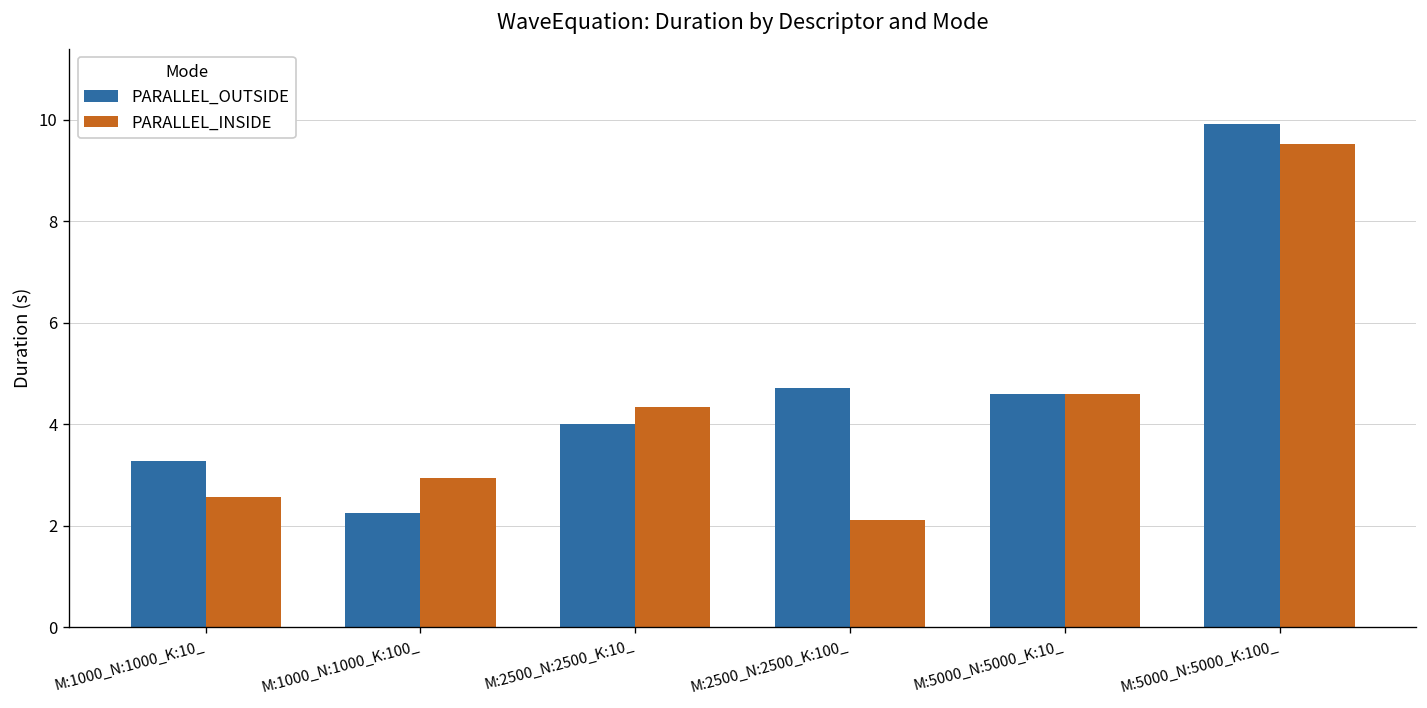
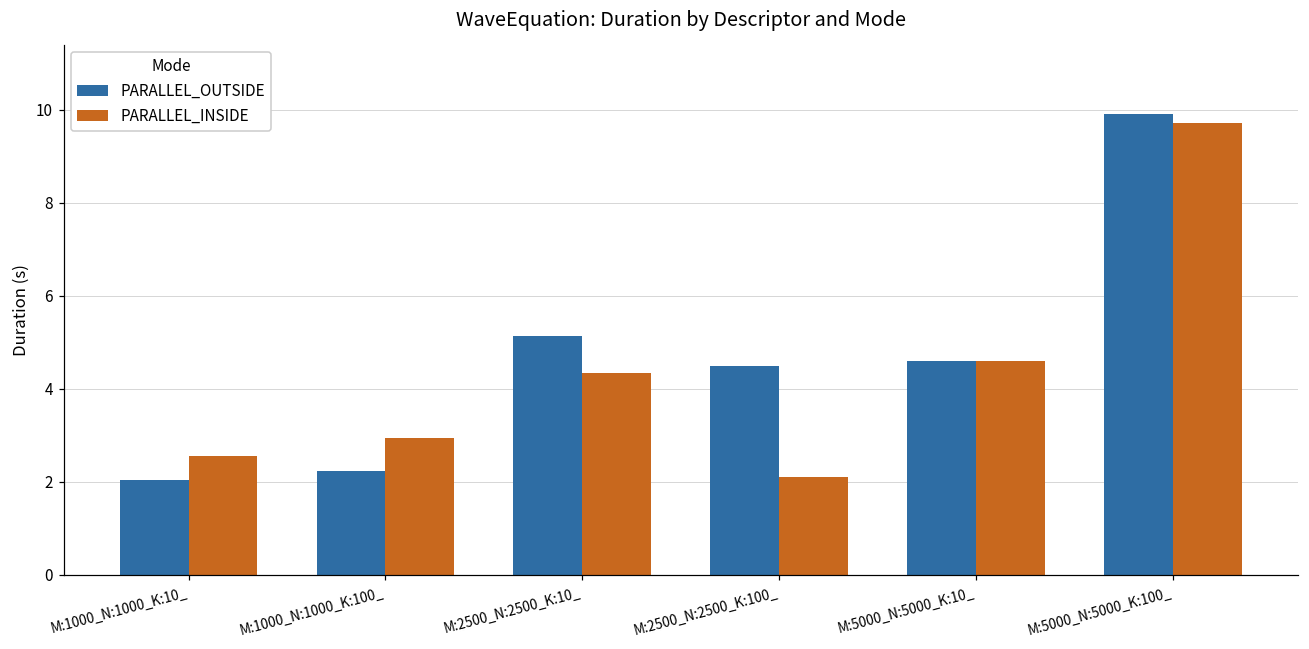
PARALLEL_OUTSIDE, M:1000_N:1000_K:10_: 3.3 -> 2.0
PARALLEL_OUTSIDE, M:2500_N:2500_K:10_: 4.0 -> 5.1
PARALLEL_OUTSIDE, M:2500_N:2500_K:100_: 4.7 -> 4.5
PARALLEL_INSIDE, M:5000_N:5000_K:100_: 9.5 -> 9.7
